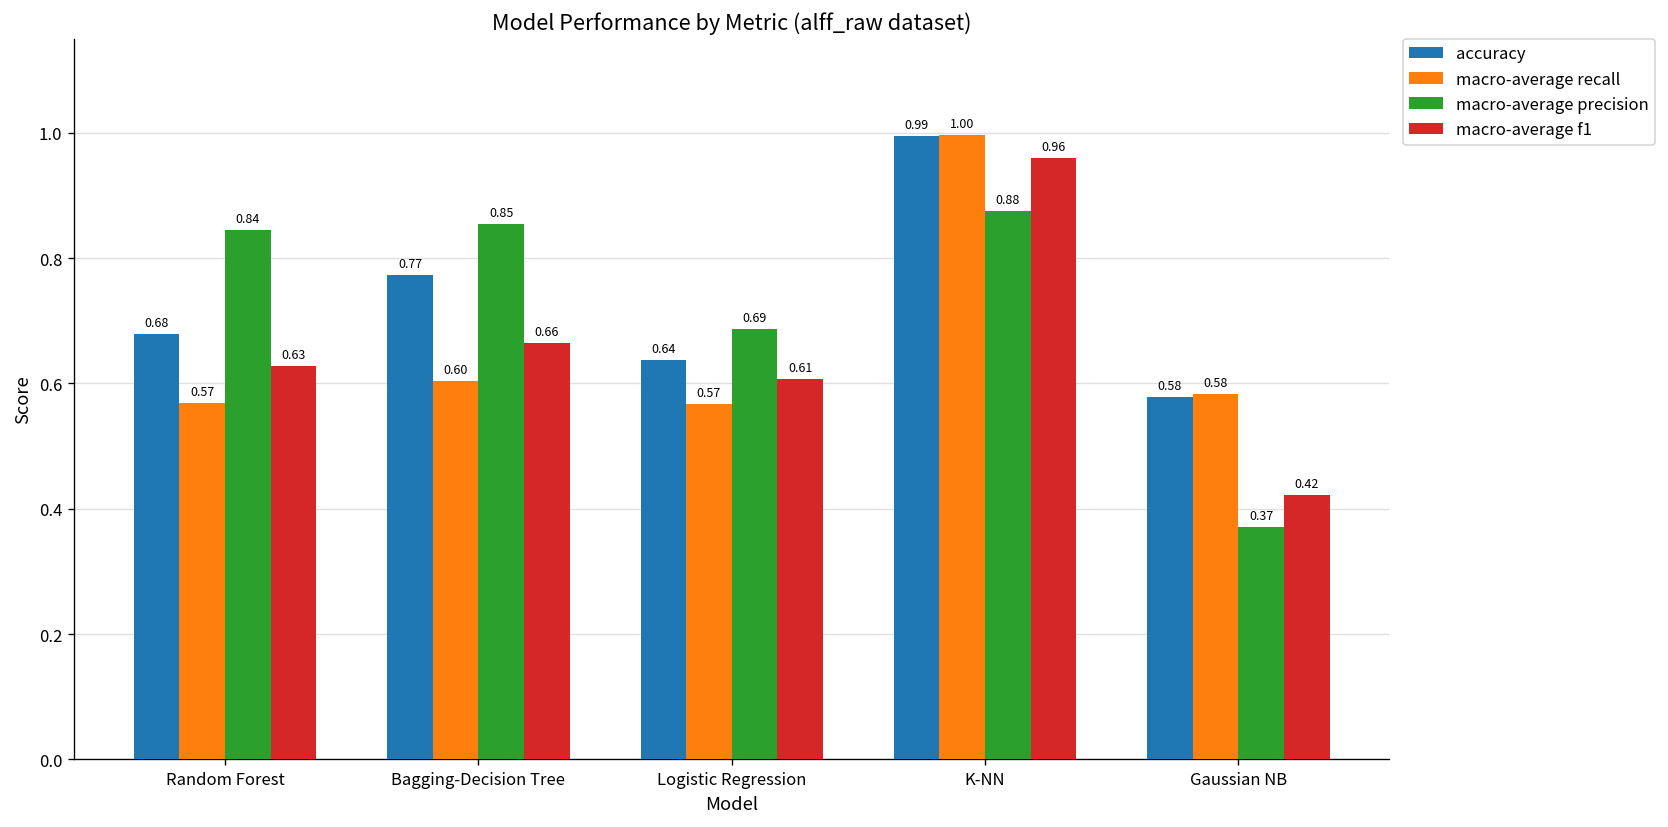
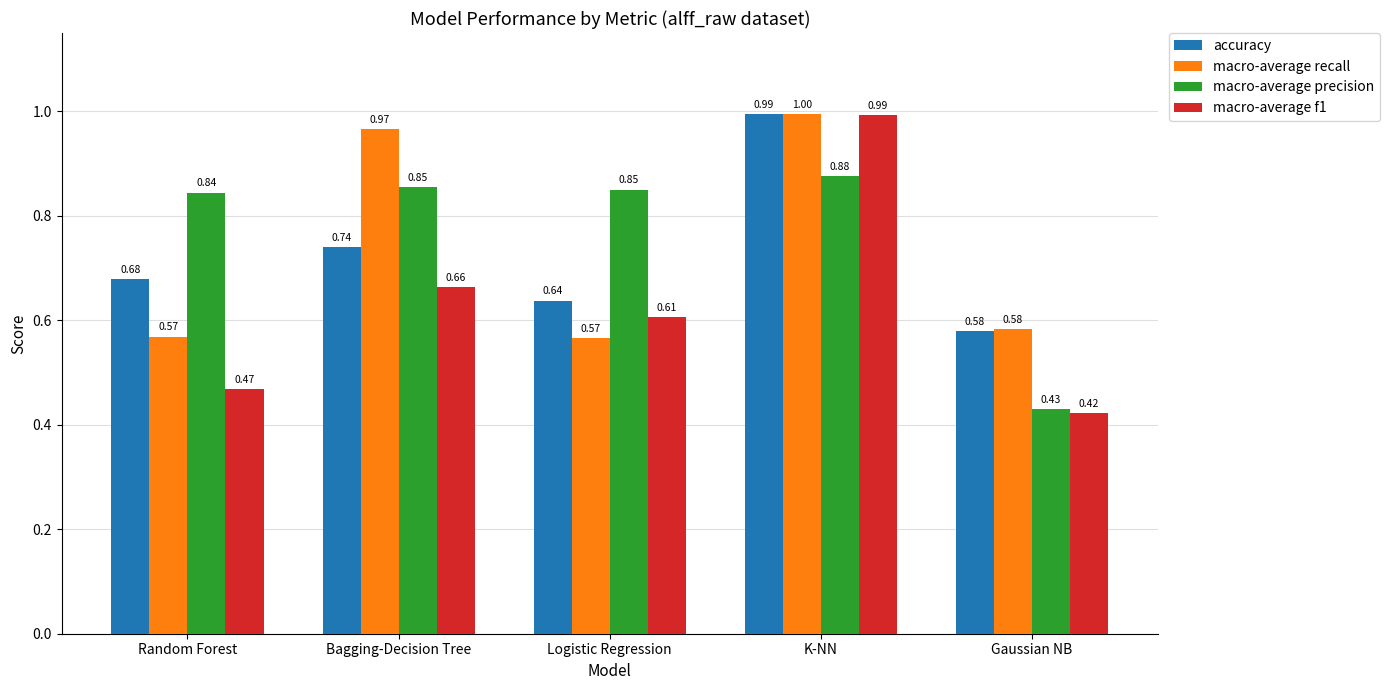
macro-average f1, Random Forest: 0.63 -> 0.47
accuracy, Bagging-Decision Tree: 0.77 -> 0.74
macro-average recall, Bagging-Decision Tree: 0.60 -> 0.97
macro-average precision, Logistic Regression: 0.69 -> 0.85
macro-average f1, K-NN: 0.96 -> 0.99
macro-average precision, Gaussian NB: 0.37 -> 0.43
